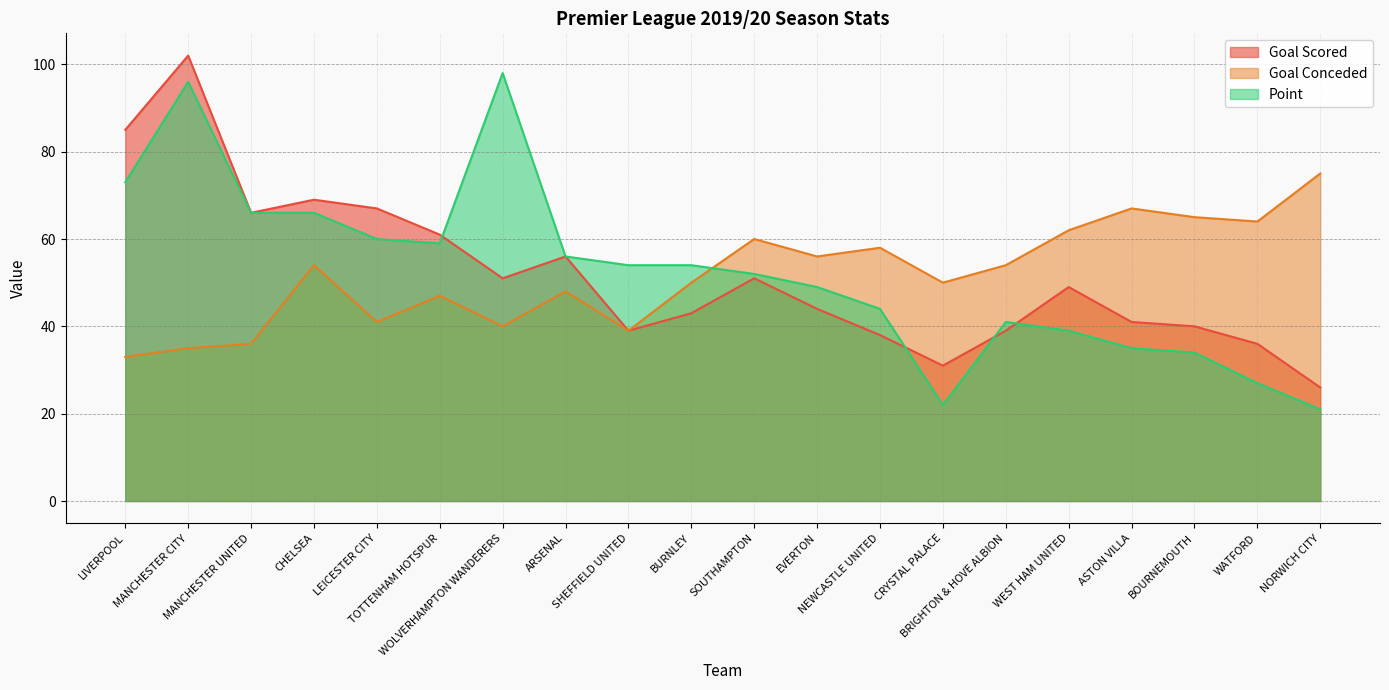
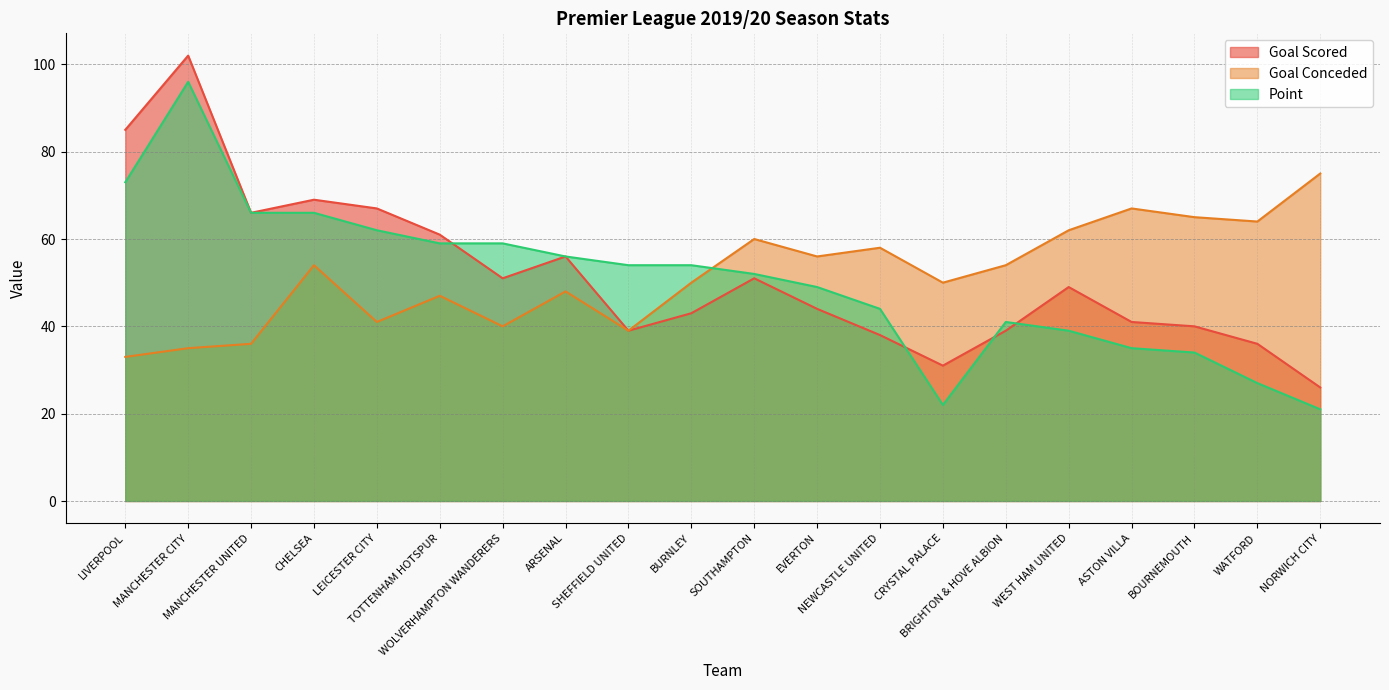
Point, LEICESTER CITY: 60 -> 62
Point, WOLVERHAMPTON WANDERERS: 98 -> 59
